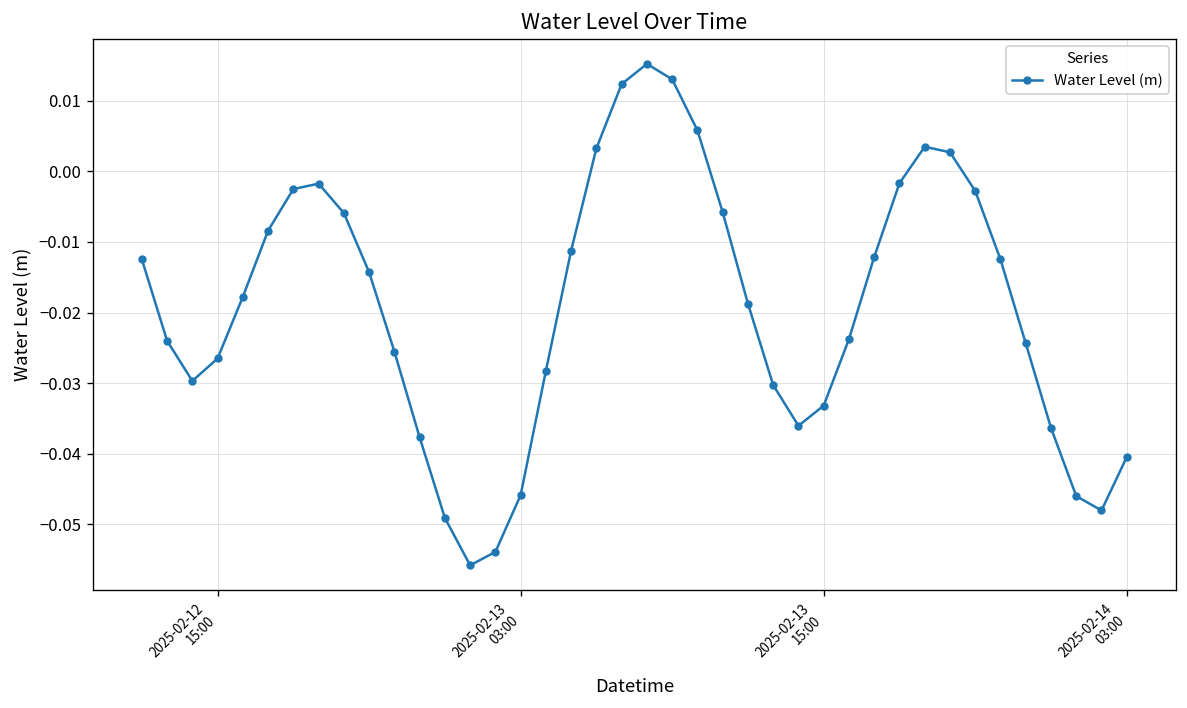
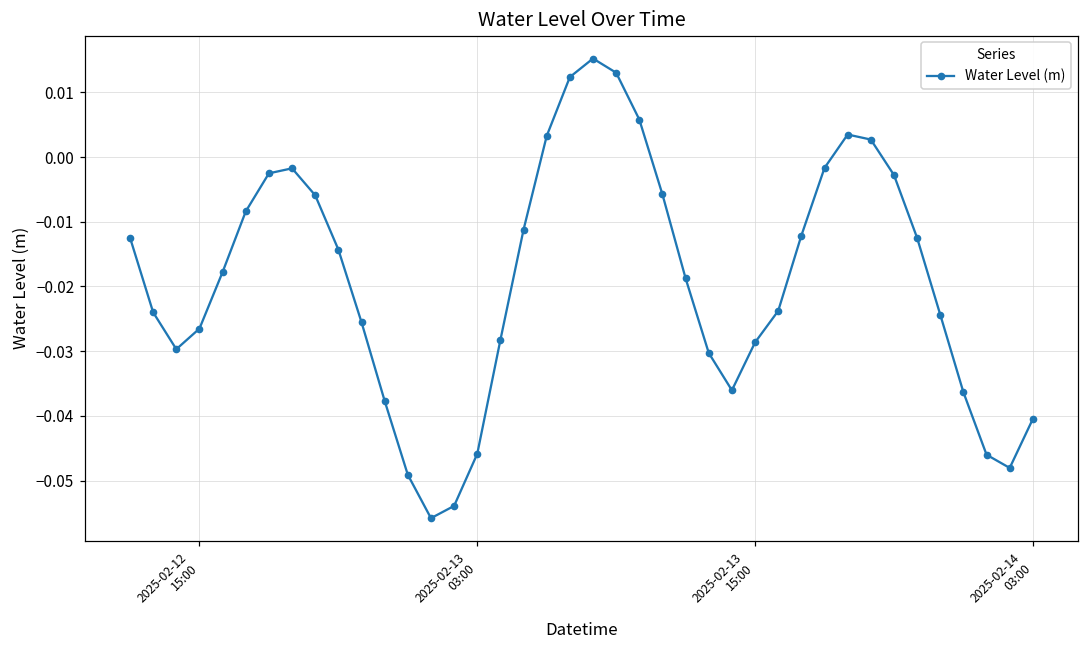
2025-02-13 15:00: -0.033 -> -0.029
